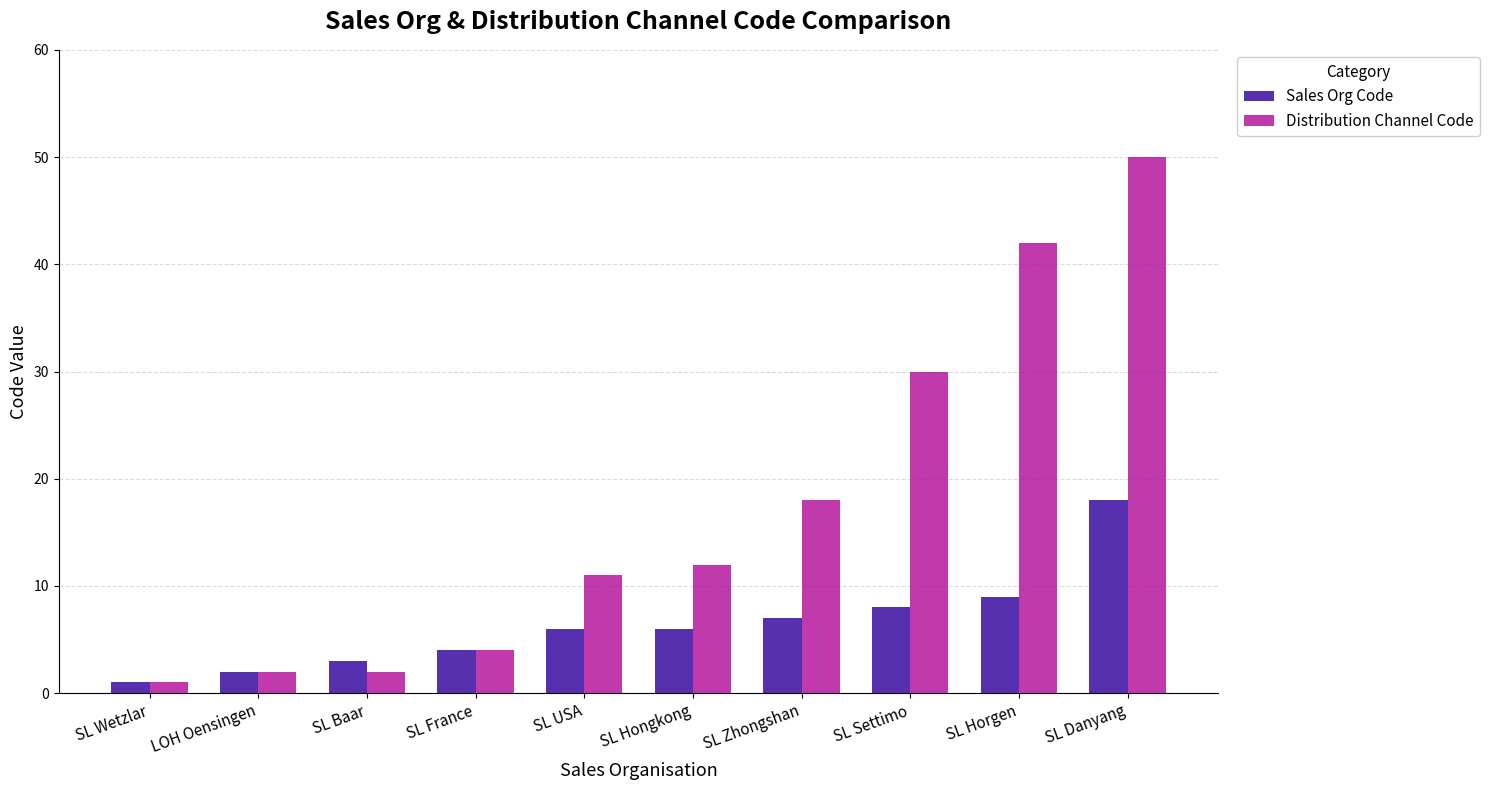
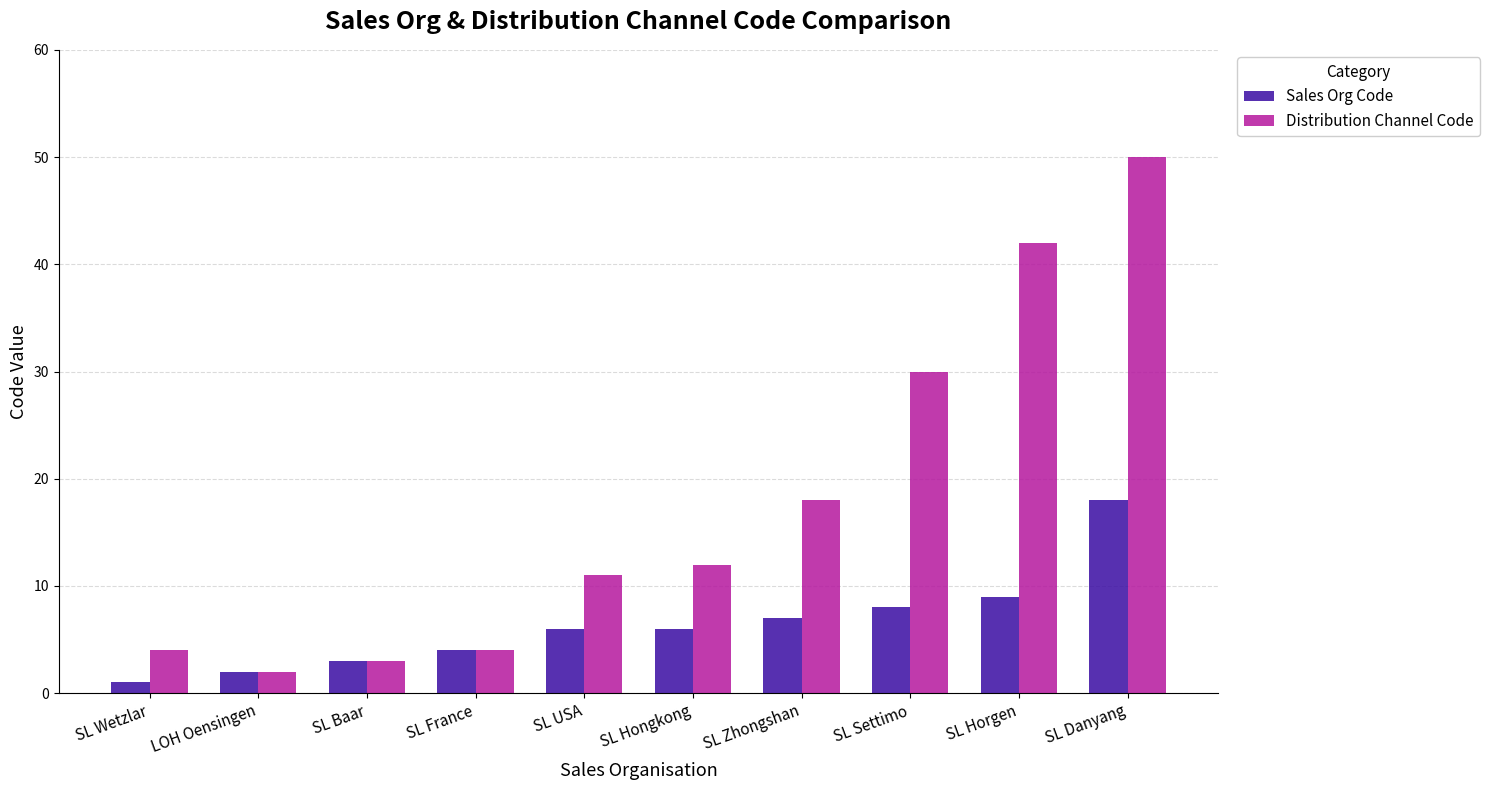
Distribution Channel Code, SL Wetzlar: 1 -> 4
Distribution Channel Code, SL Baar: 2 -> 3
